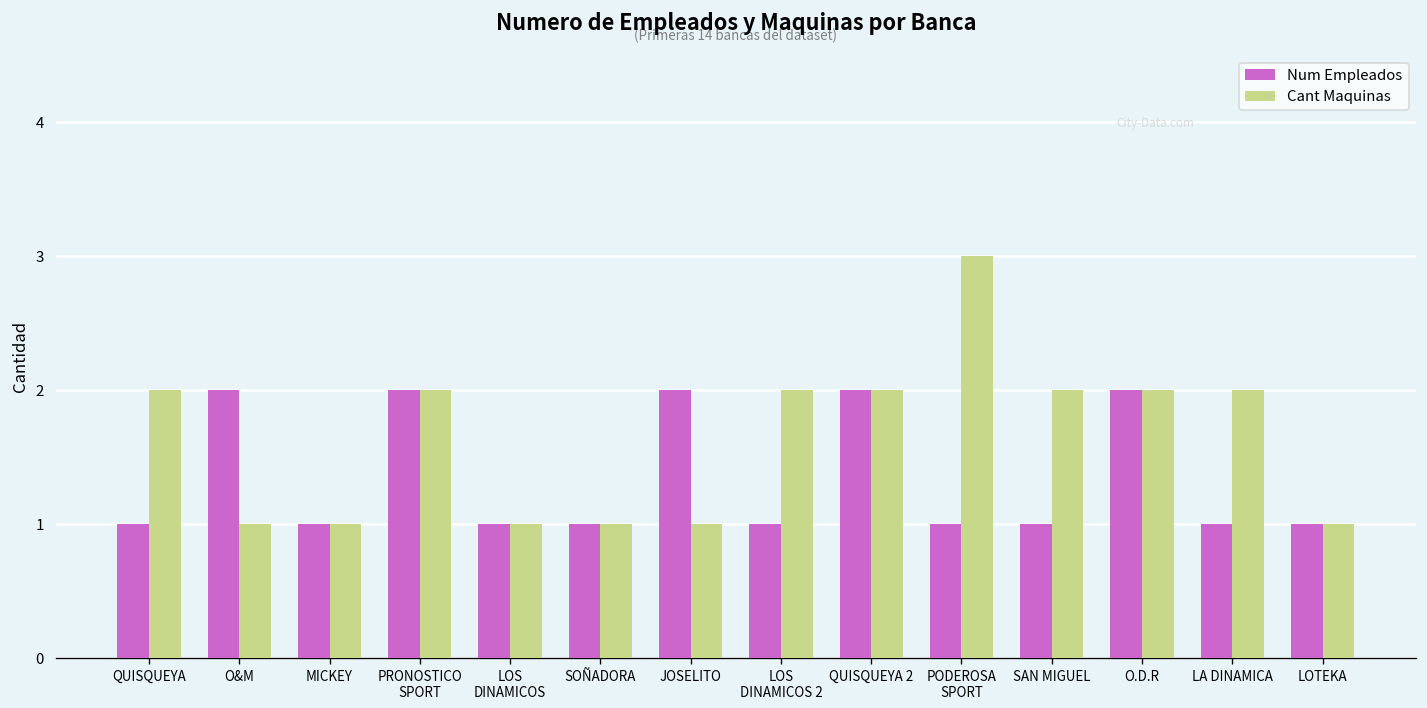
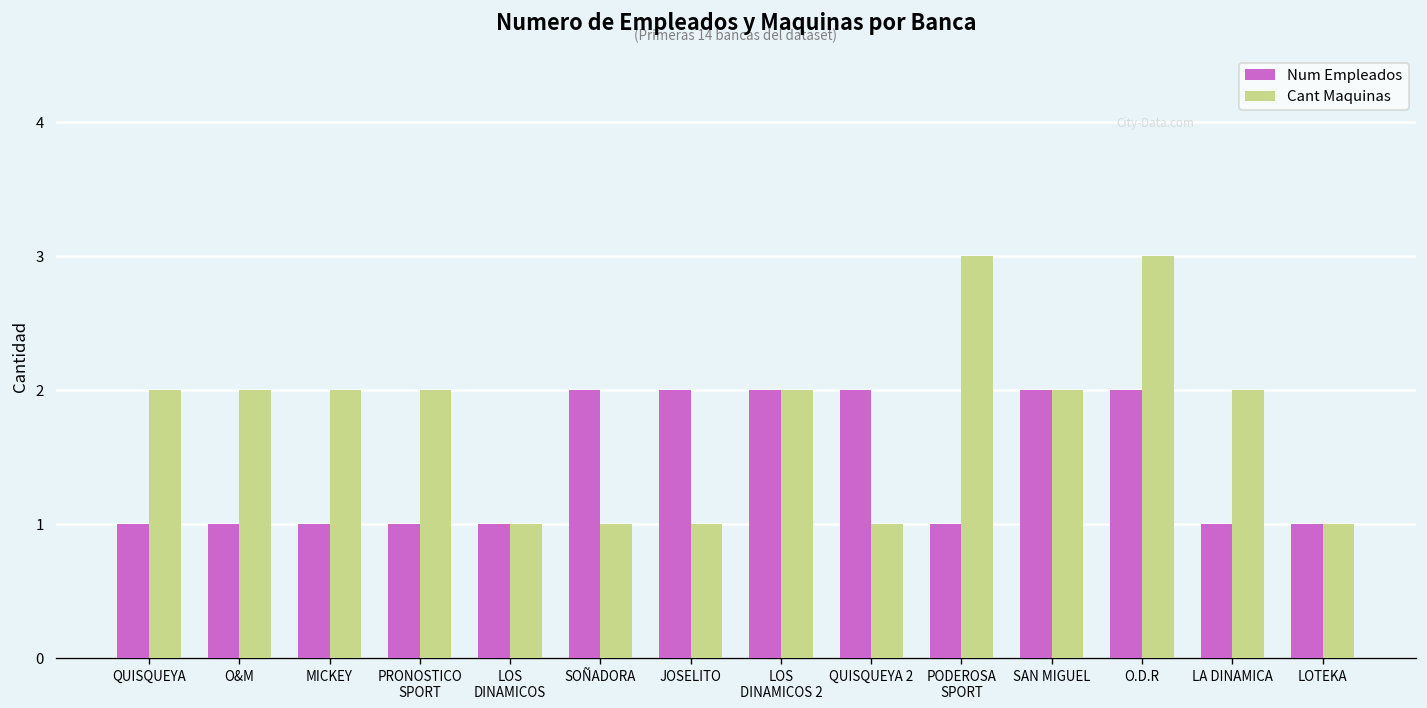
Num Empleados, O&M: 2 -> 1
Cant Maquinas, O&M: 1 -> 2
Cant Maquinas, MICKEY: 1 -> 2
Num Empleados, PRONOSTICO SPORT: 2 -> 1
Num Empleados, SOÑADORA: 1 -> 2
Num Empleados, LOS DINAMICOS 2: 1 -> 2
Cant Maquinas, QUISQUEYA 2: 2 -> 1
Num Empleados, SAN MIGUEL: 1 -> 2
Cant Maquinas, O.D.R: 2 -> 3
